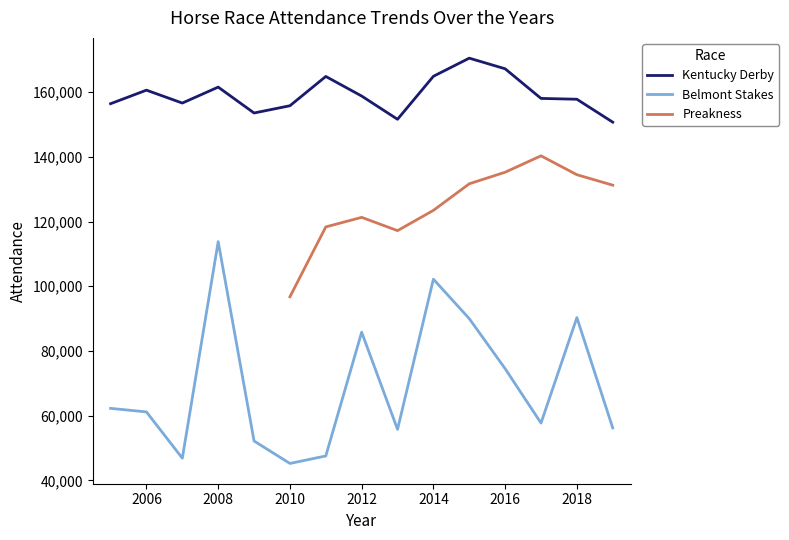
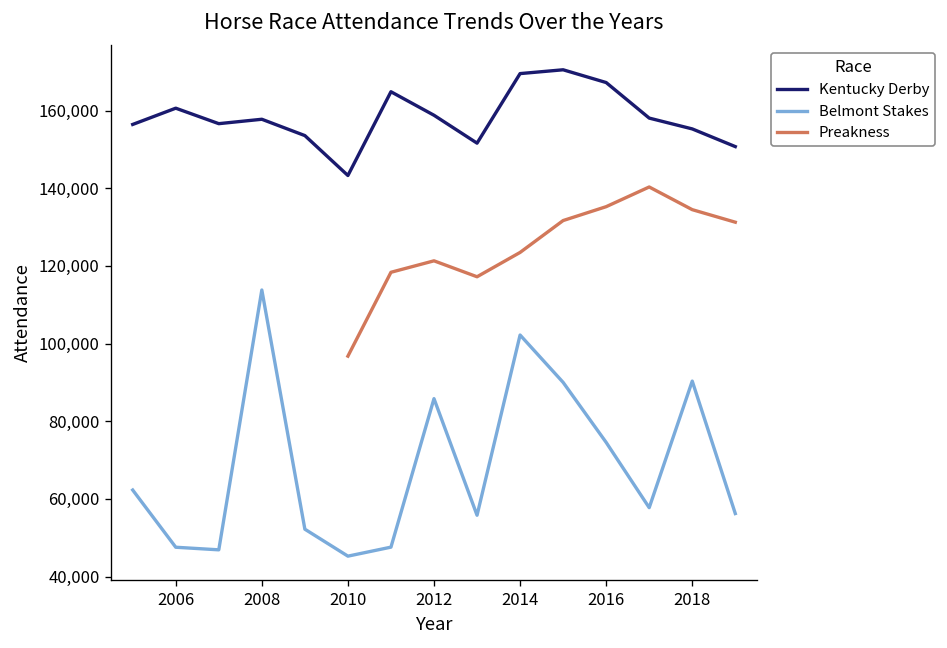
Belmont Stakes, 2006: 61,000 -> 48,000
Kentucky Derby, 2008: 162,000 -> 158,000
Kentucky Derby, 2010: 156,000 -> 143,000
Kentucky Derby, 2014: 165,000 -> 170,000
Kentucky Derby, 2018: 158,000 -> 155,000
